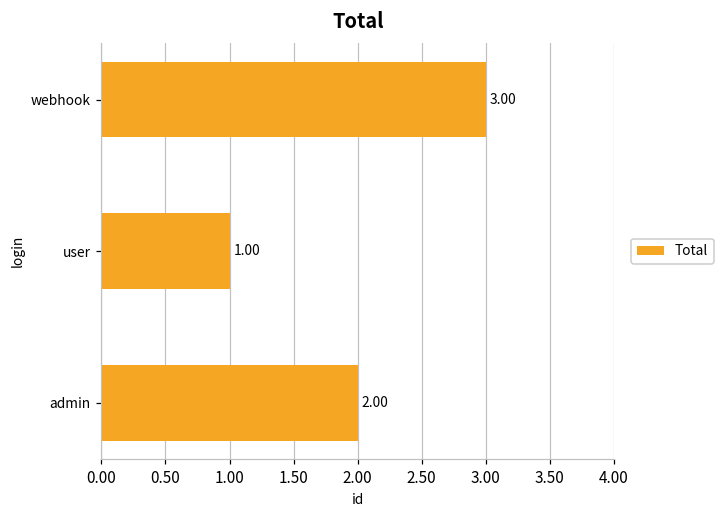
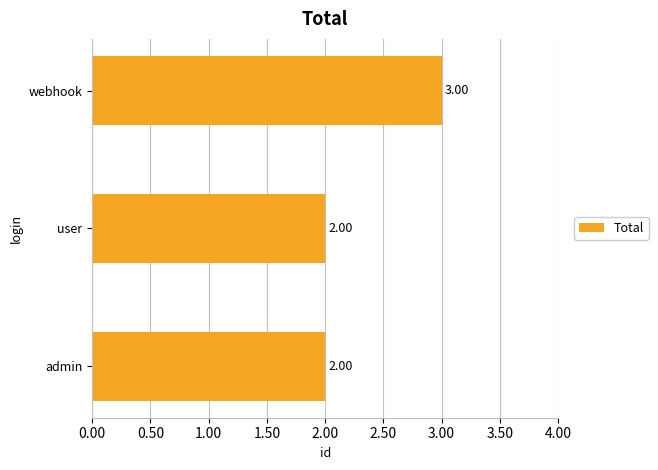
user: 1.00 -> 2.00
